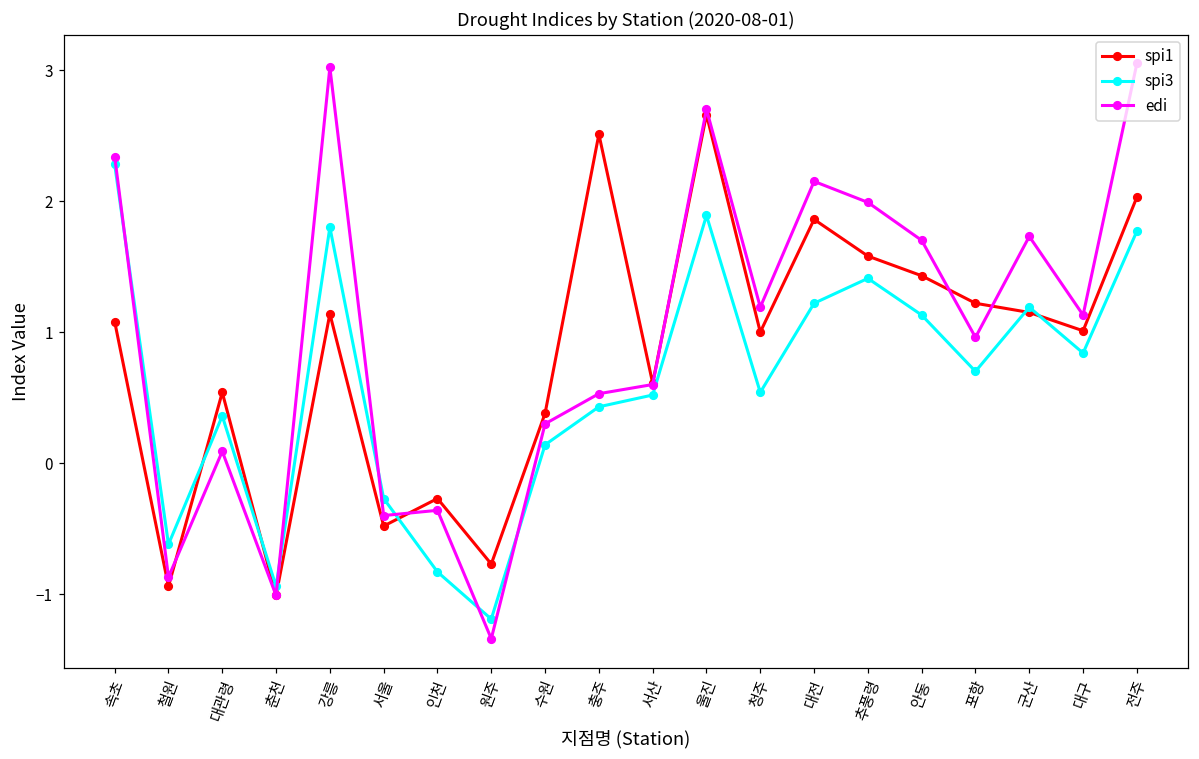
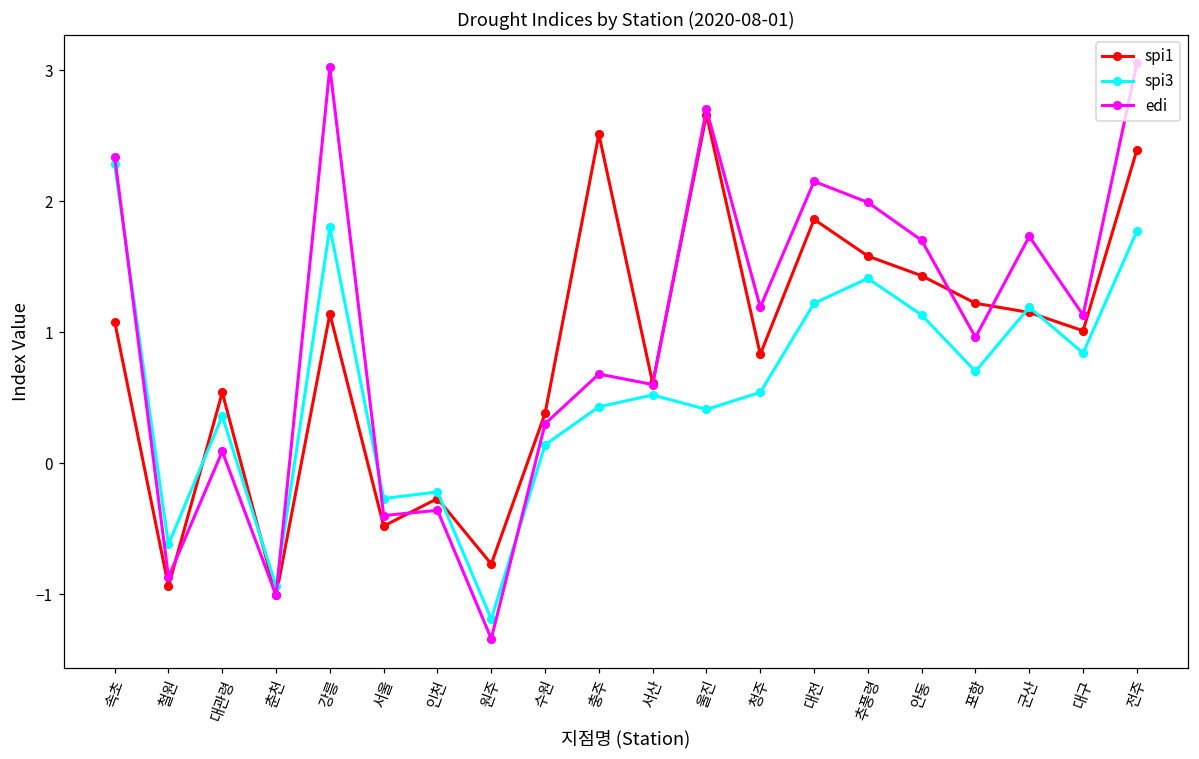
spi3, 인천: -0.83 -> -0.22
edi, 충주: 0.53 -> 0.68
spi3, 울진: 1.89 -> 0.41
spi1, 청주: 1.00 -> 0.83
spi1, 전주: 2.03 -> 2.39
